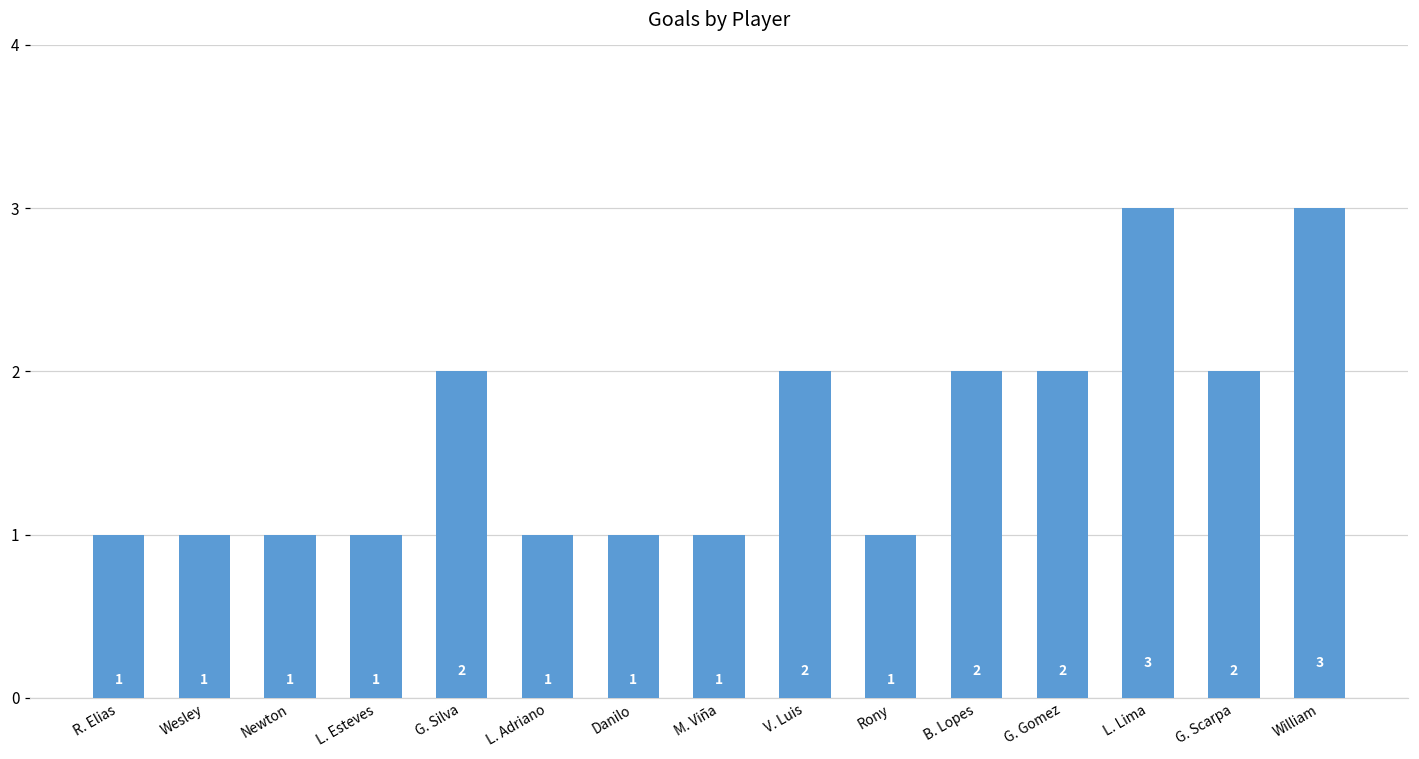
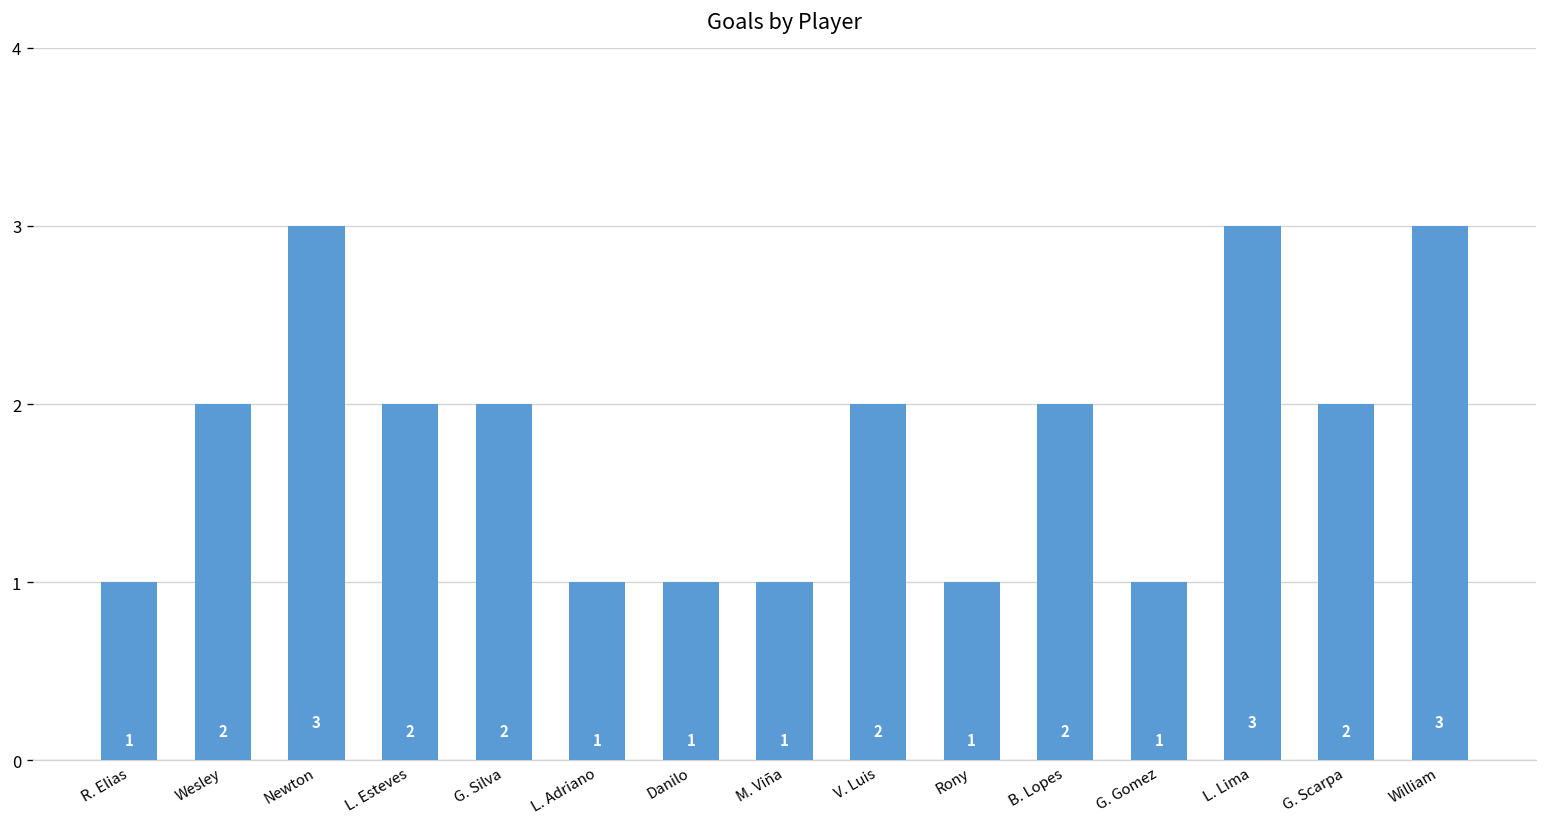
Wesley: 1 -> 2
Newton: 1 -> 3
L. Esteves: 1 -> 2
G. Gomez: 2 -> 1
